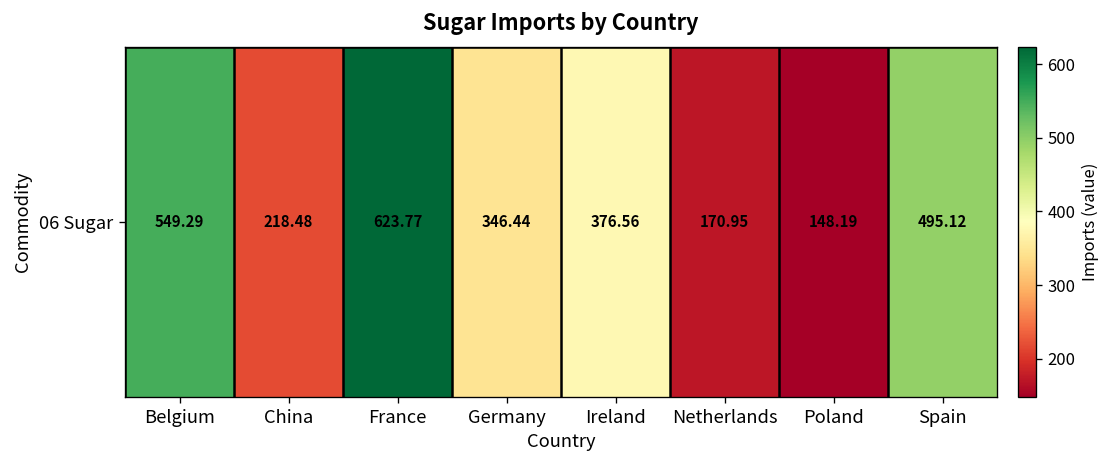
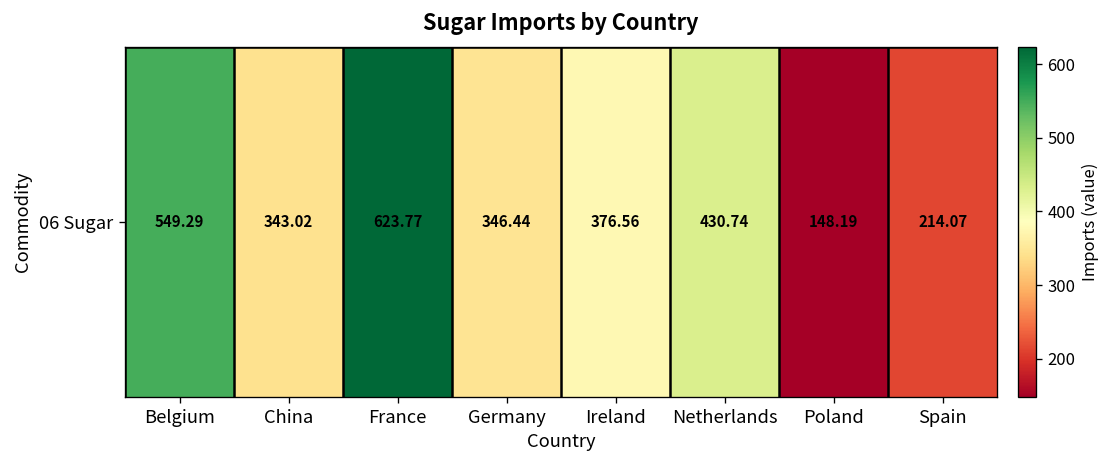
06 Sugar, China: 218.48 -> 343.02
06 Sugar, Netherlands: 170.95 -> 430.74
06 Sugar, Spain: 495.12 -> 214.07
